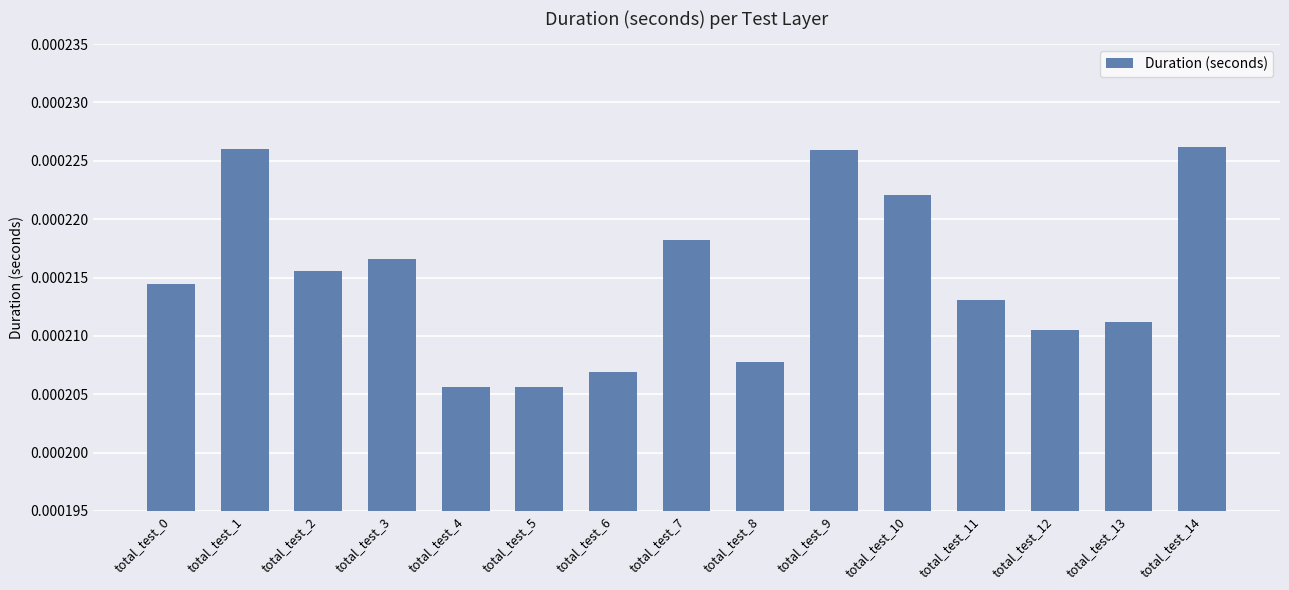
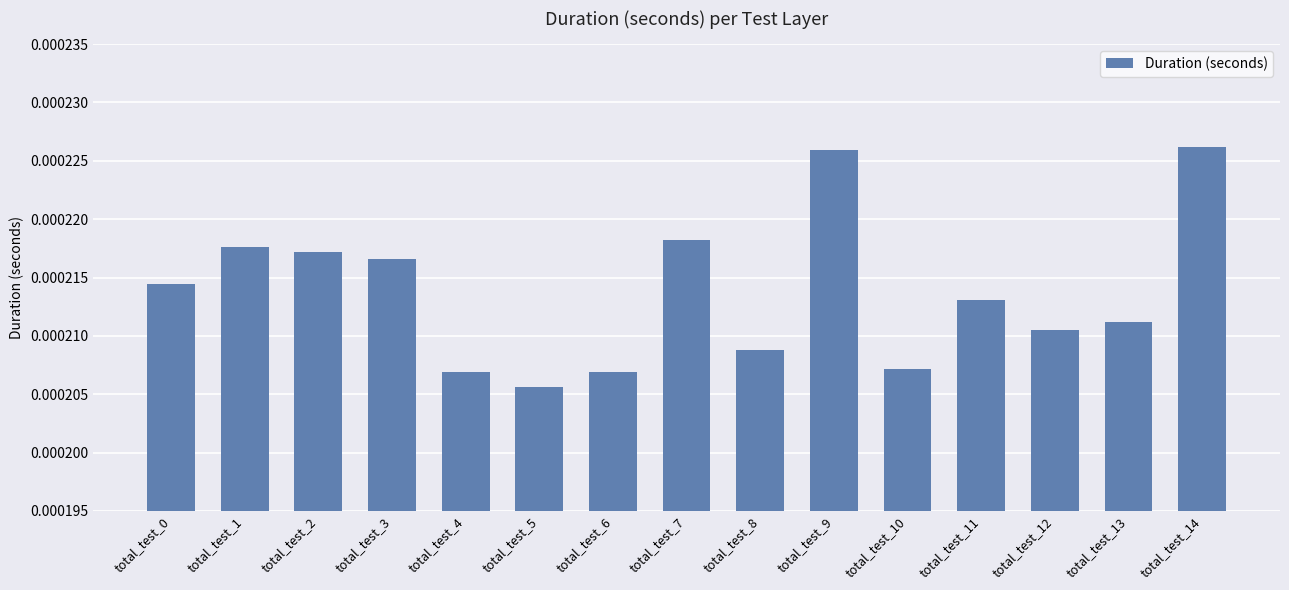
total_test_1: 0.0002260 -> 0.0002176
total_test_2: 0.0002156 -> 0.0002172
total_test_4: 0.0002056 -> 0.0002069
total_test_8: 0.0002078 -> 0.0002088
total_test_10: 0.0002221 -> 0.0002072
